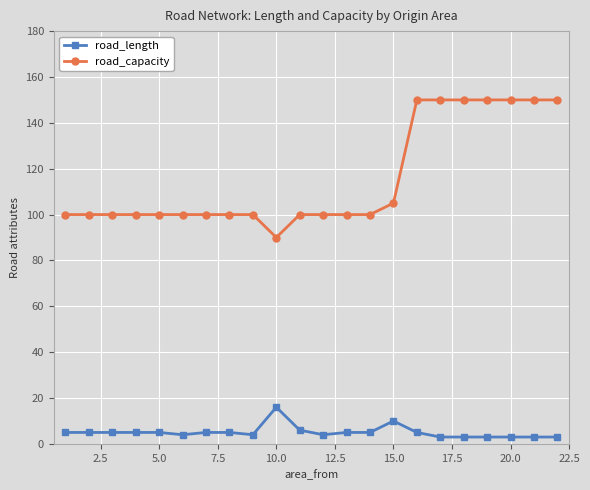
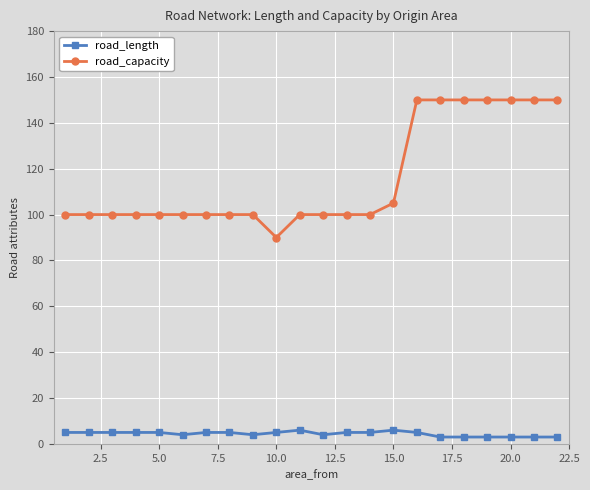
road_length, 10.0: 16 -> 5
road_length, 15.0: 10 -> 6
